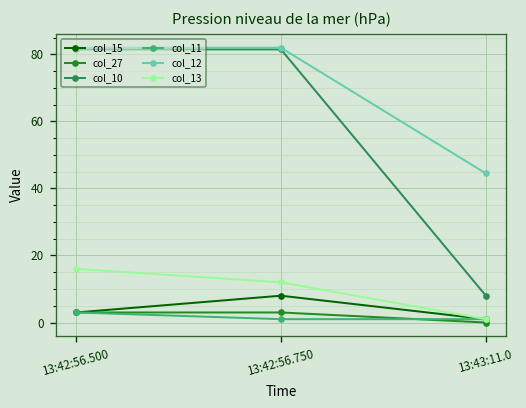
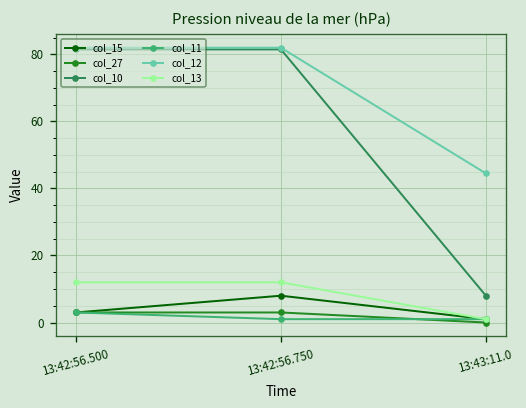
col_13, 13:42:56.500: 16 -> 12
